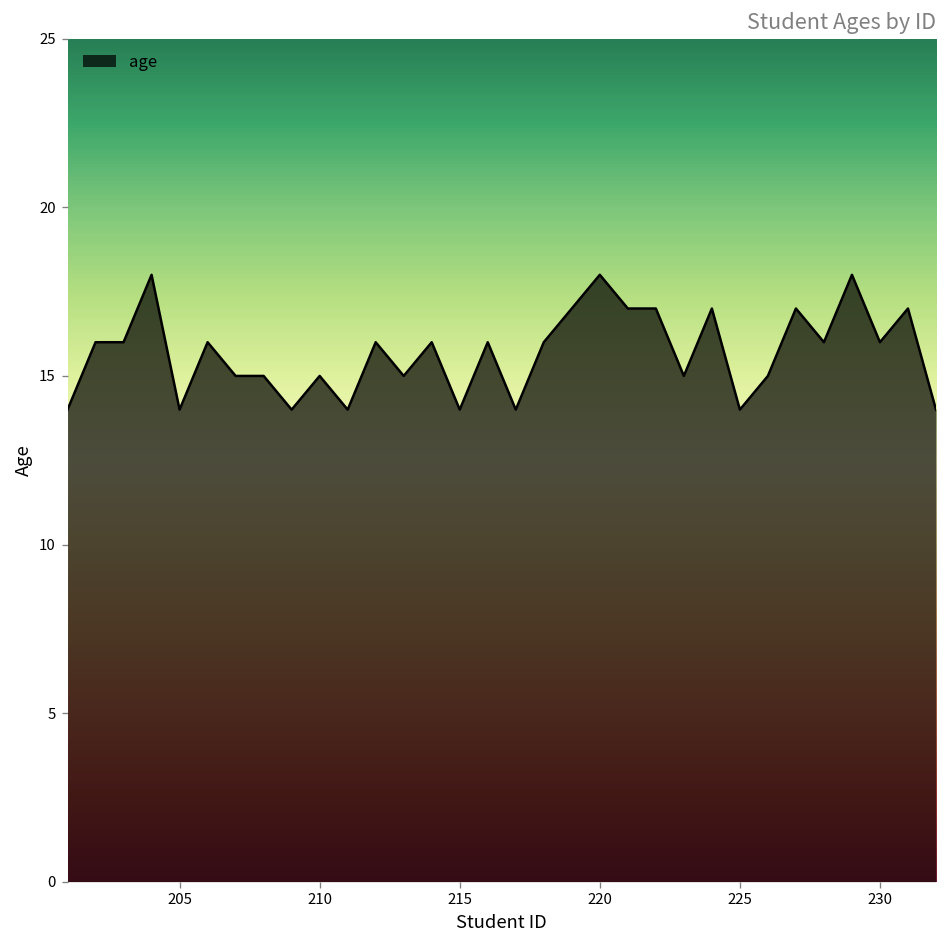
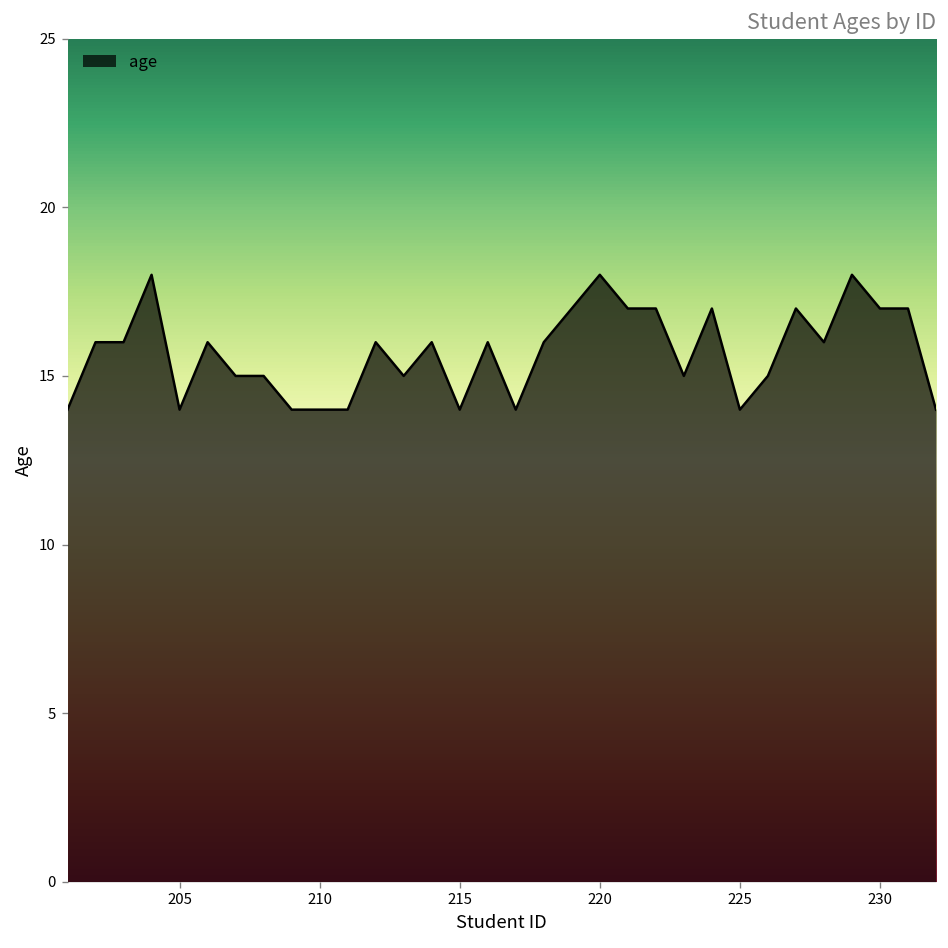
210: 15 -> 14
230: 16 -> 17
